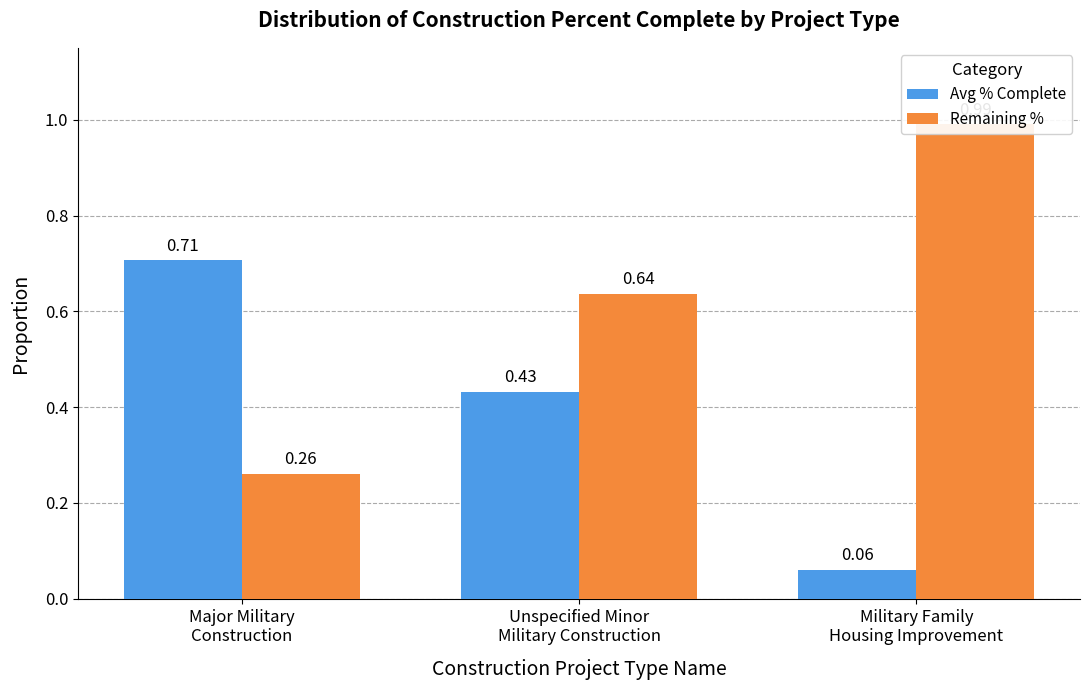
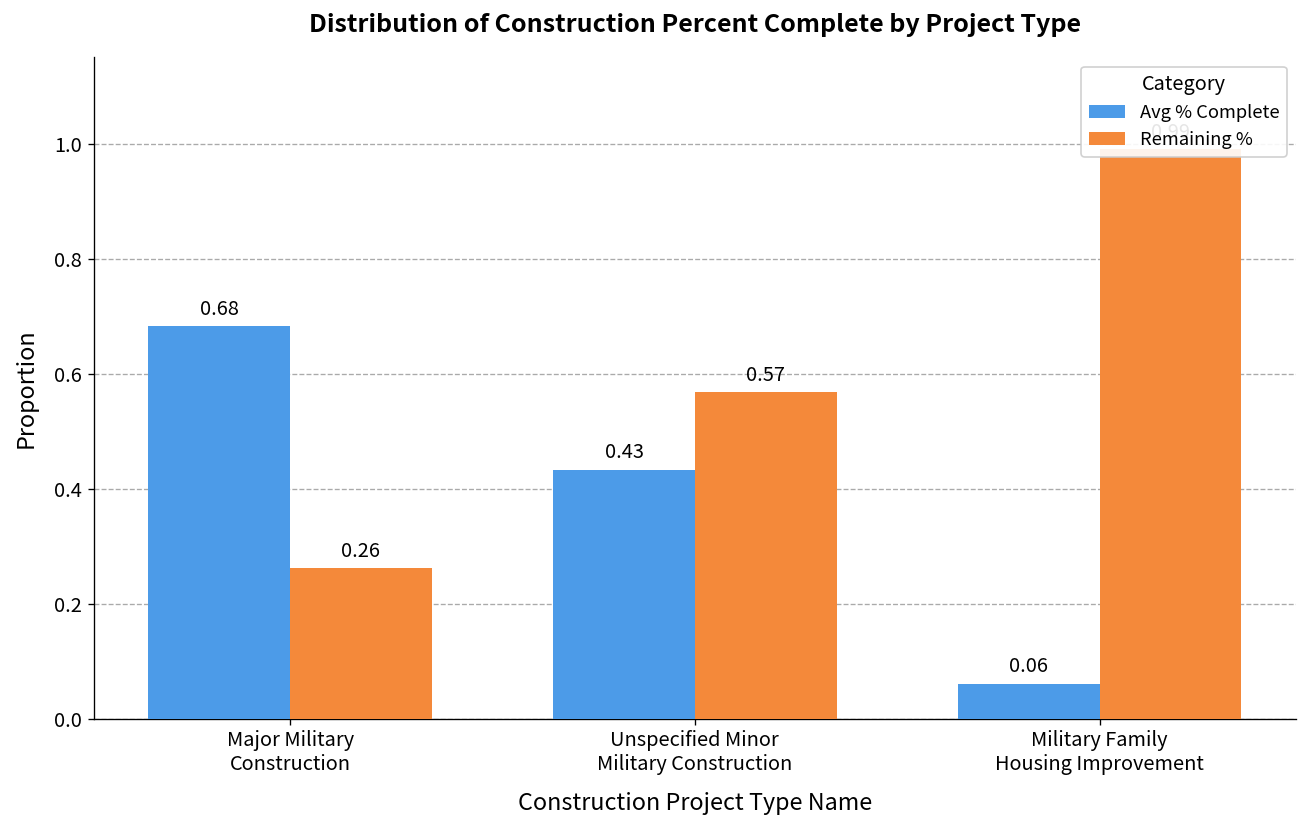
Avg % Complete, Major Military Construction: 0.71 -> 0.68
Remaining %, Unspecified Minor Military Construction: 0.64 -> 0.57
